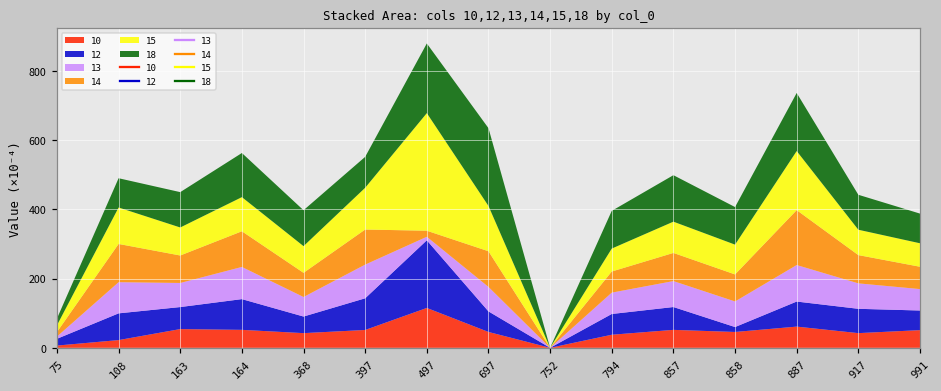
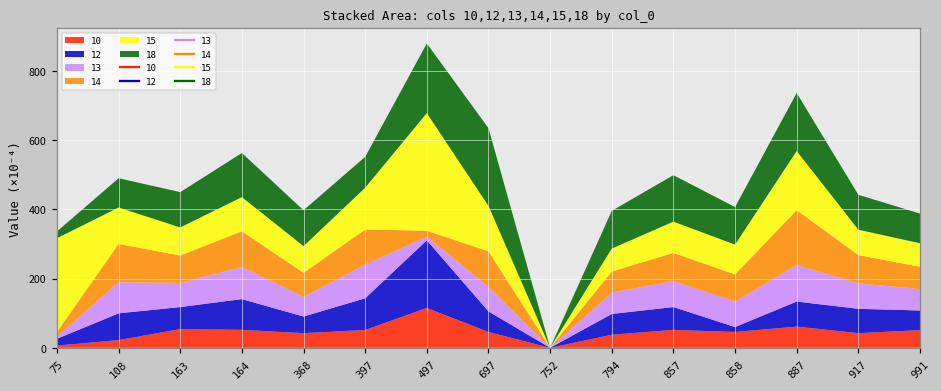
15, 75: 20 -> 270
